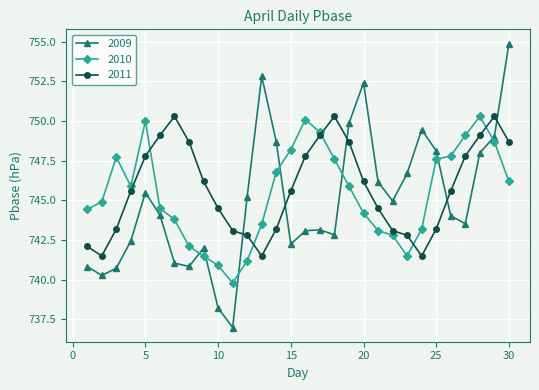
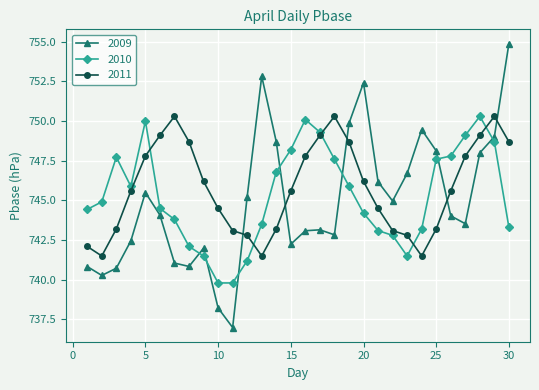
2010, 10: 740.9 -> 739.8
2010, 30: 746.2 -> 743.3
